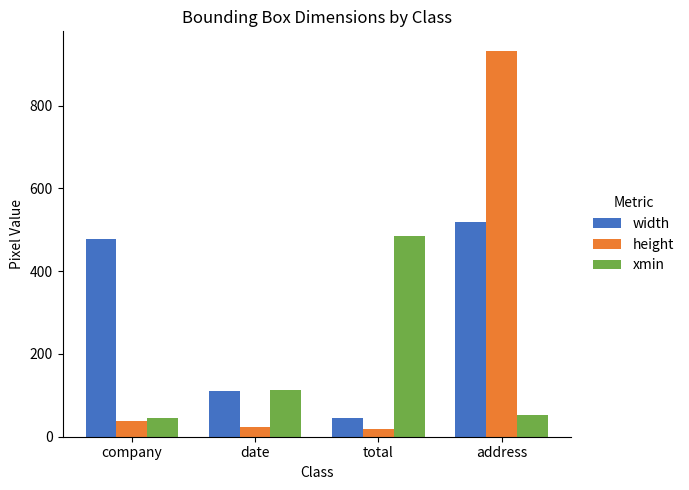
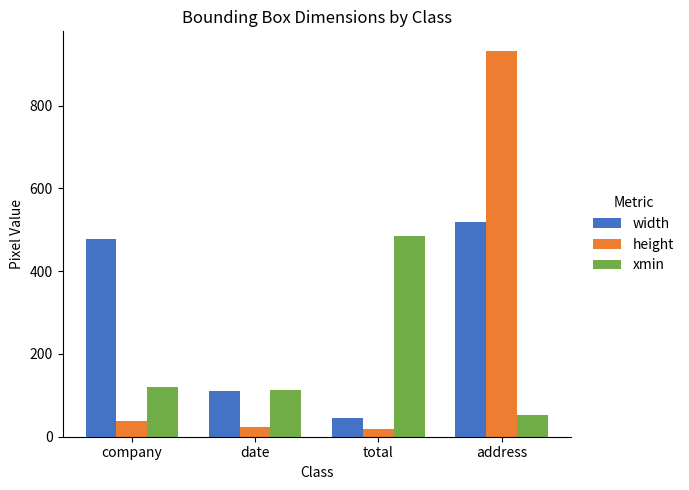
xmin, company: 50 -> 120
